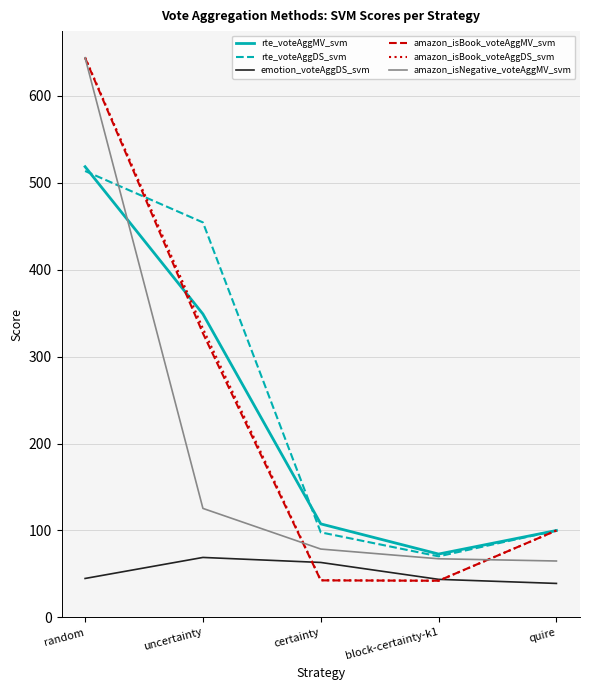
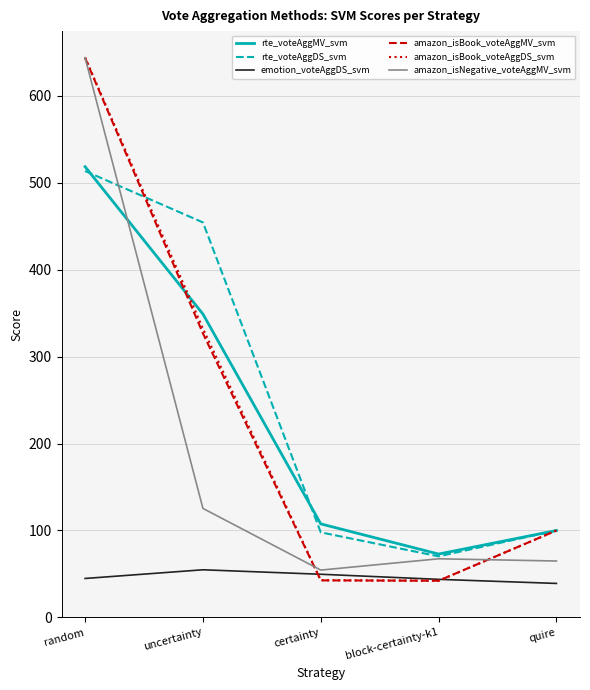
emotion_voteAggDS_svm, uncertainty: 70 -> 50
emotion_voteAggDS_svm, certainty: 60 -> 50
amazon_isNegative_voteAggMV_svm, certainty: 80 -> 50
